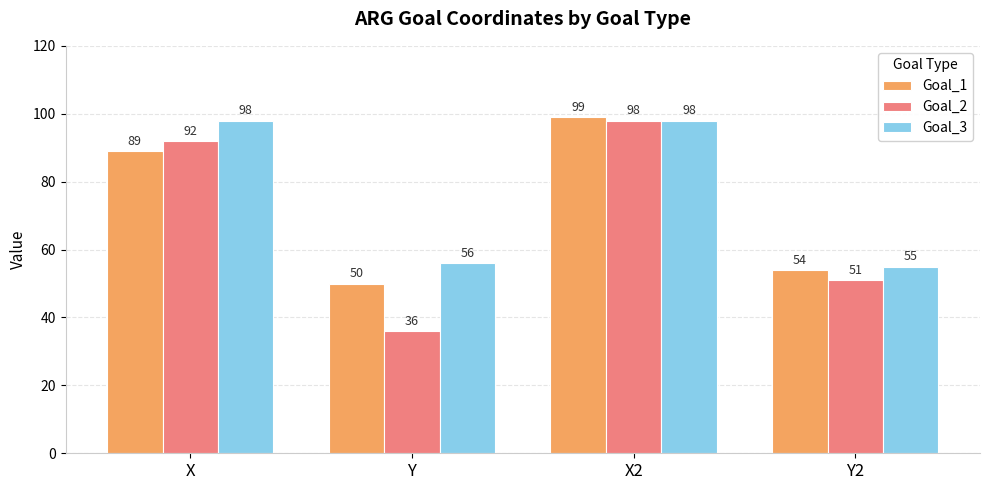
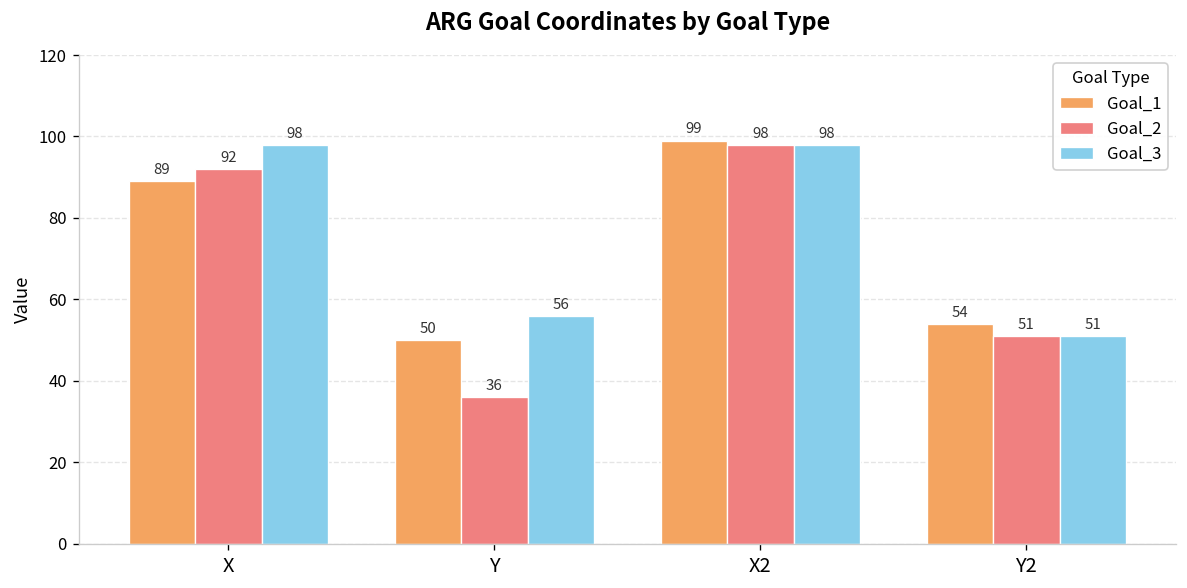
Goal_3, Y2: 55 -> 51
